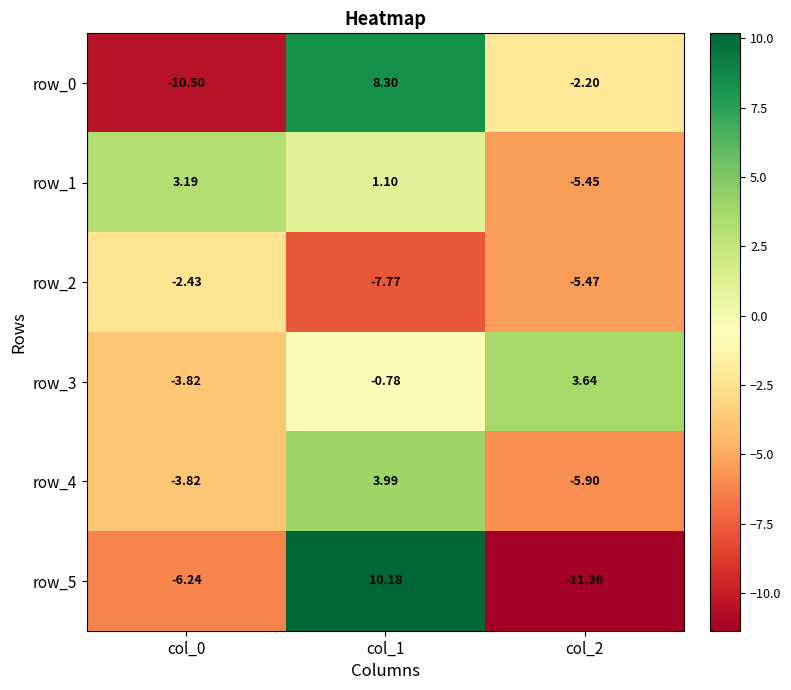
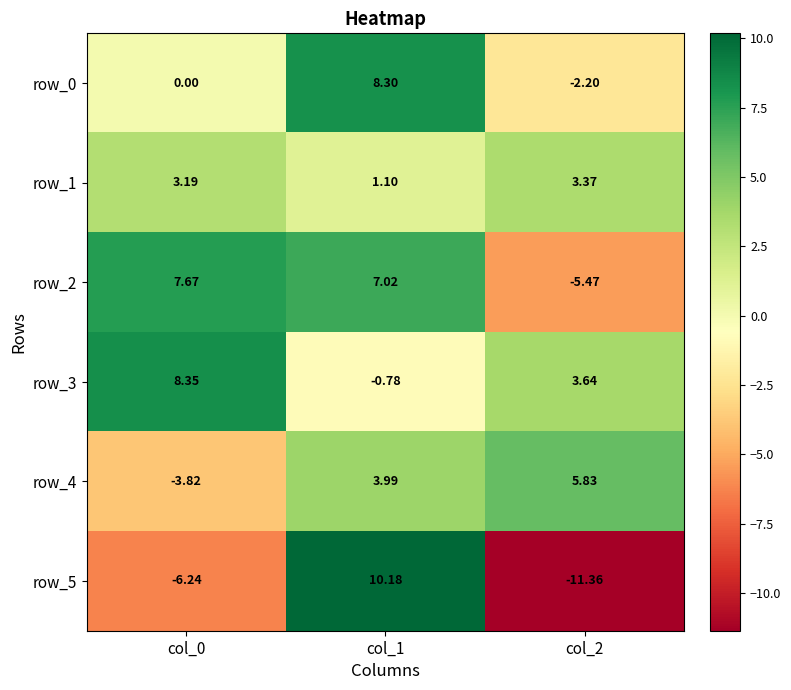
row_0, col_0: -10.50 -> 0.00
row_1, col_2: -5.45 -> 3.37
row_2, col_0: -2.43 -> 7.67
row_2, col_1: -7.77 -> 7.02
row_3, col_0: -3.82 -> 8.35
row_4, col_2: -5.90 -> 5.83
